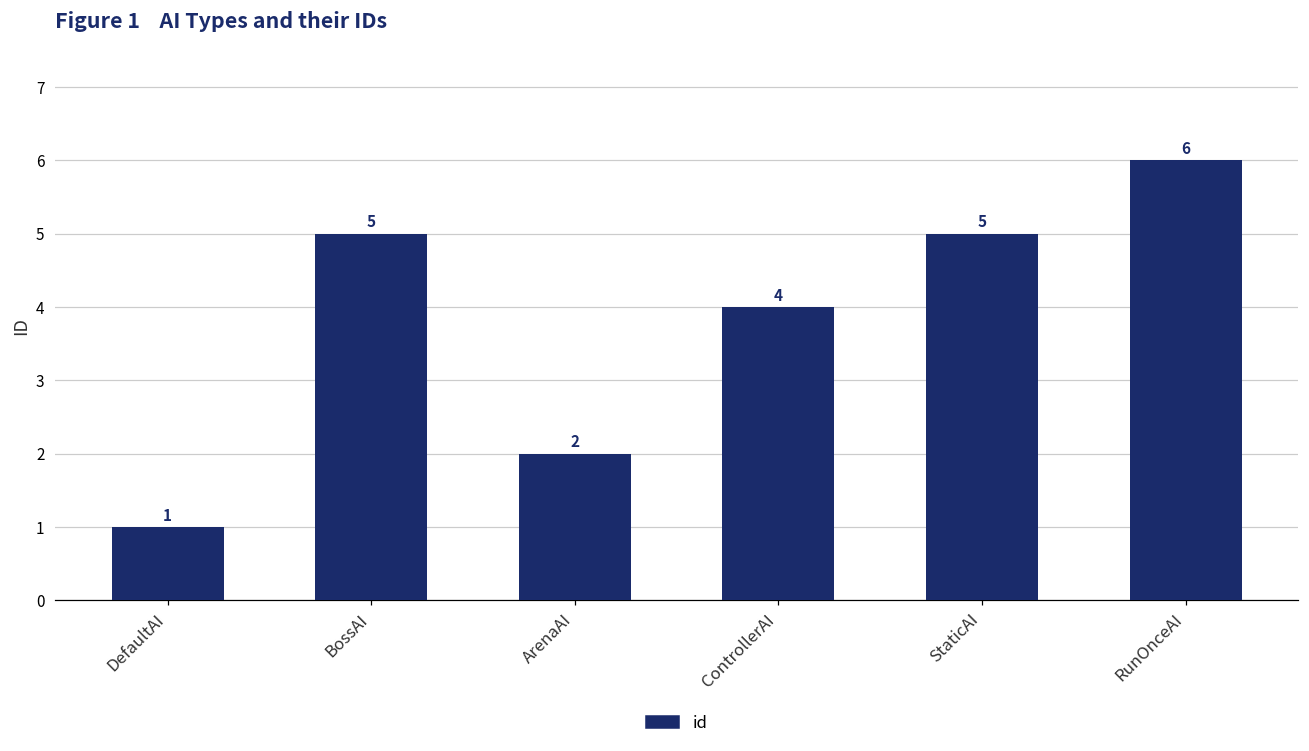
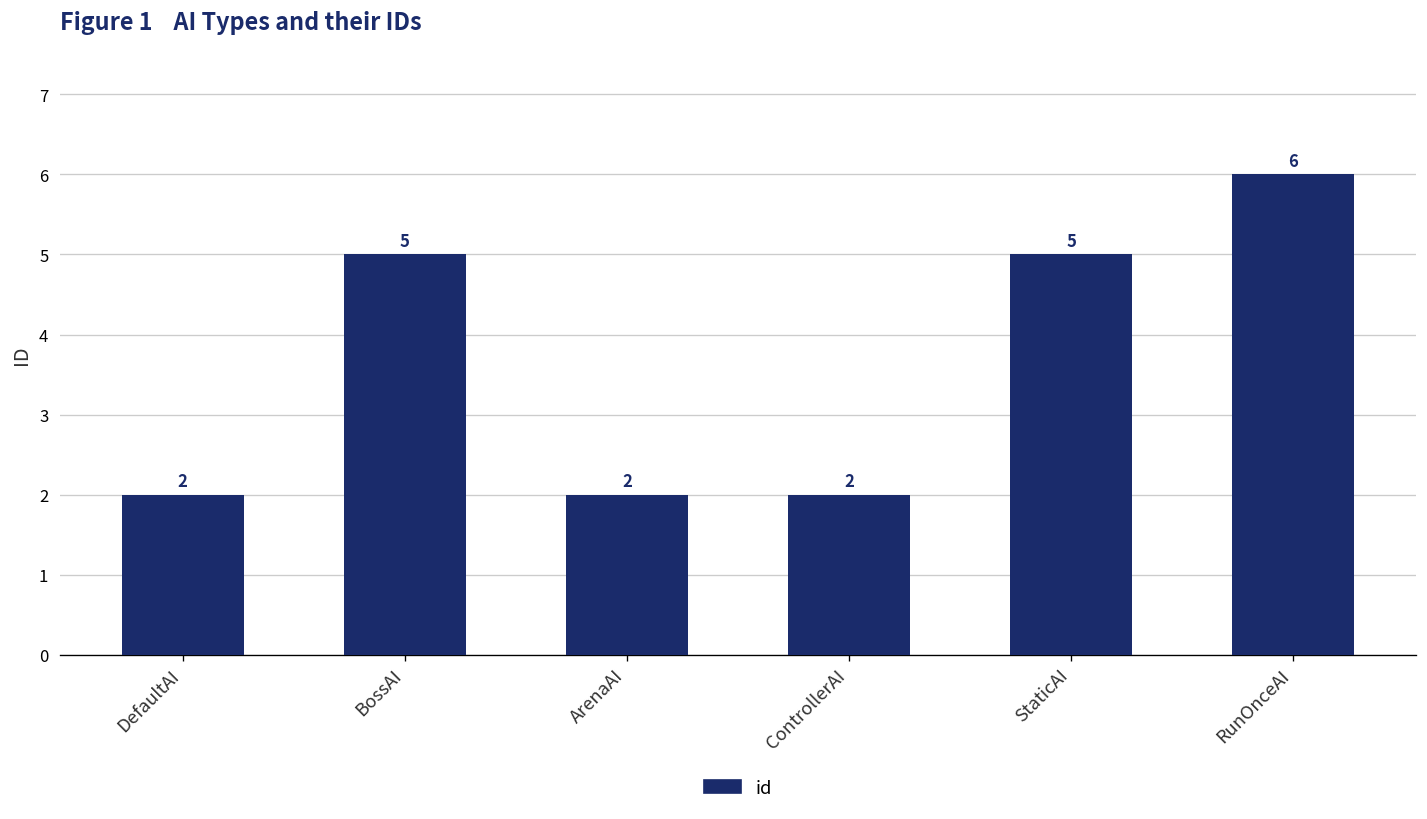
DefaultAI: 1 -> 2
ControllerAI: 4 -> 2
